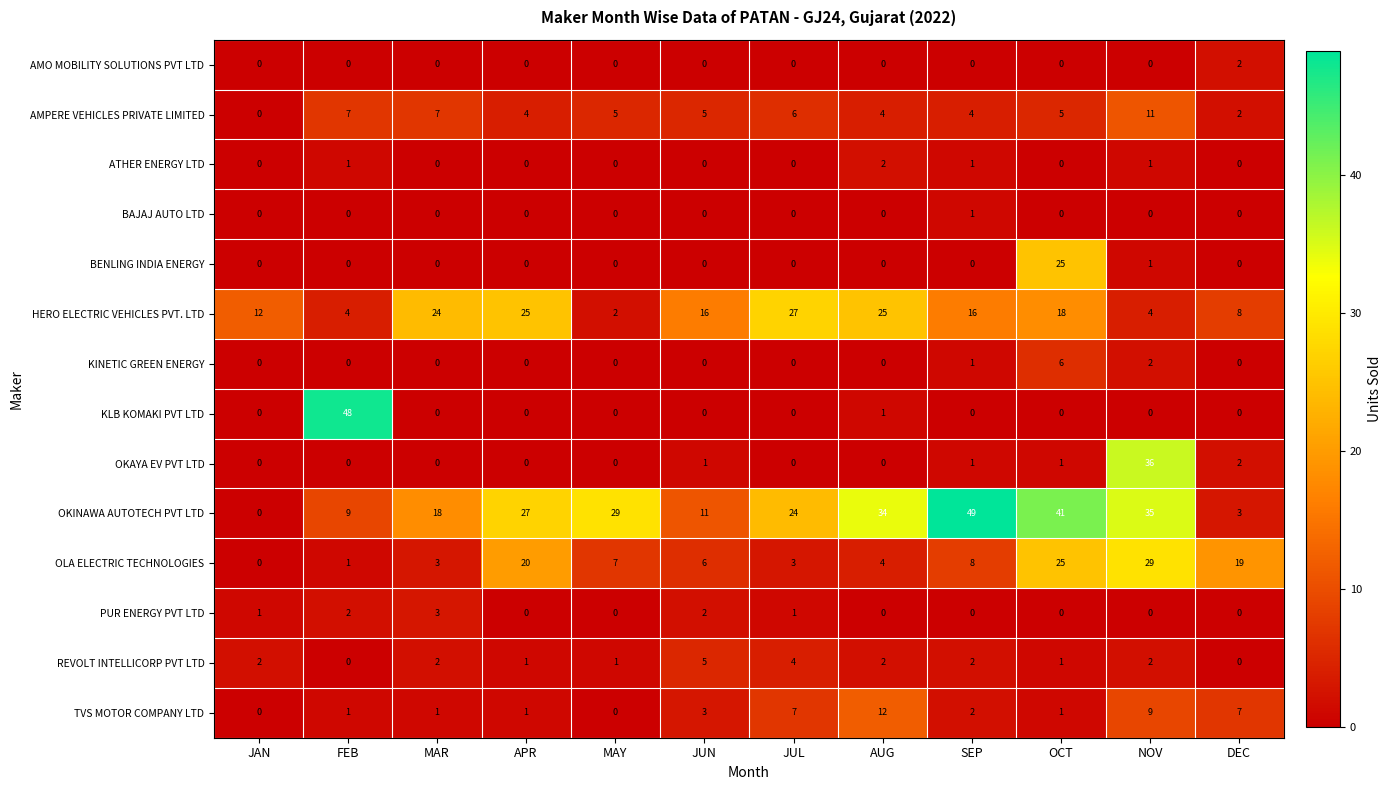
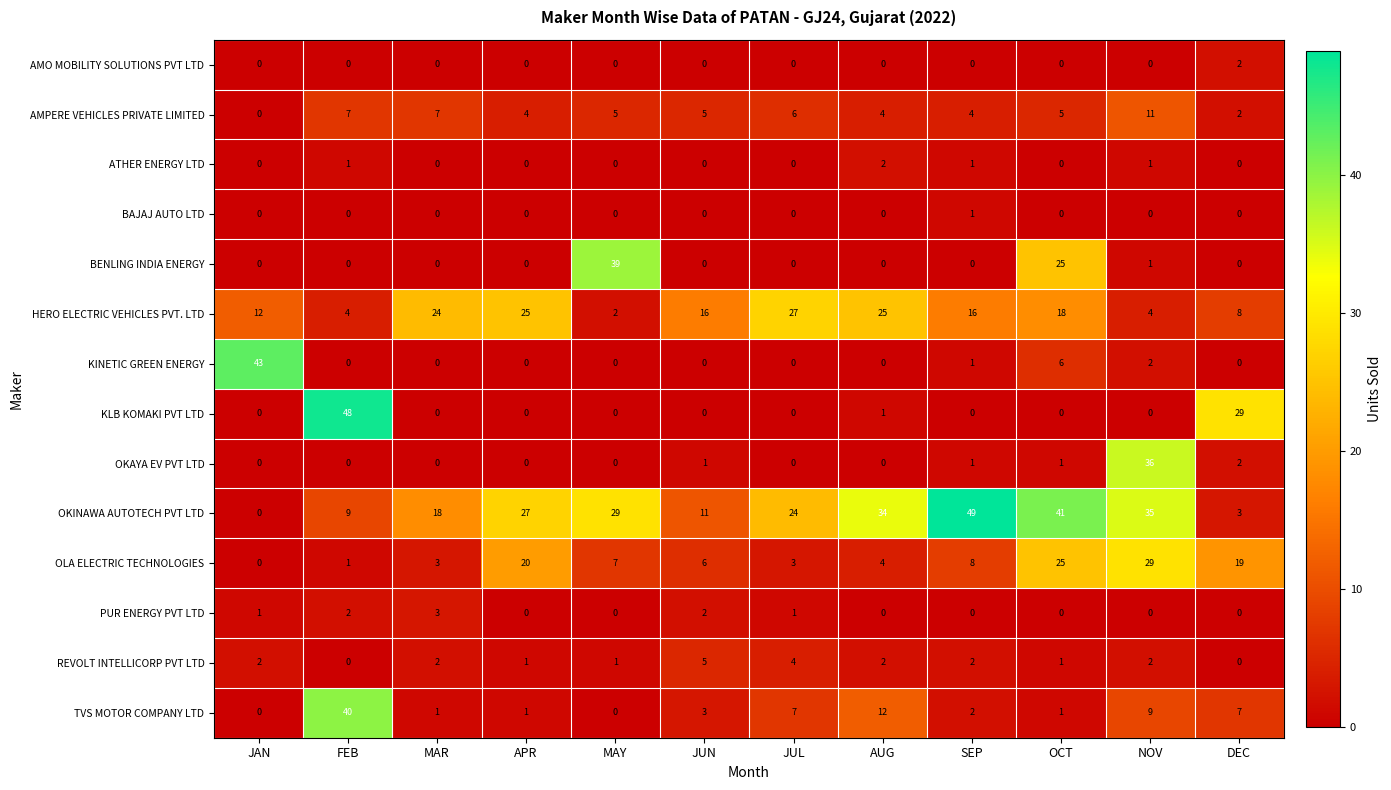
BENLING INDIA ENERGY, MAY: 0 -> 39
KINETIC GREEN ENERGY, JAN: 0 -> 43
KLB KOMAKI PVT LTD, DEC: 0 -> 29
TVS MOTOR COMPANY LTD, FEB: 1 -> 40
